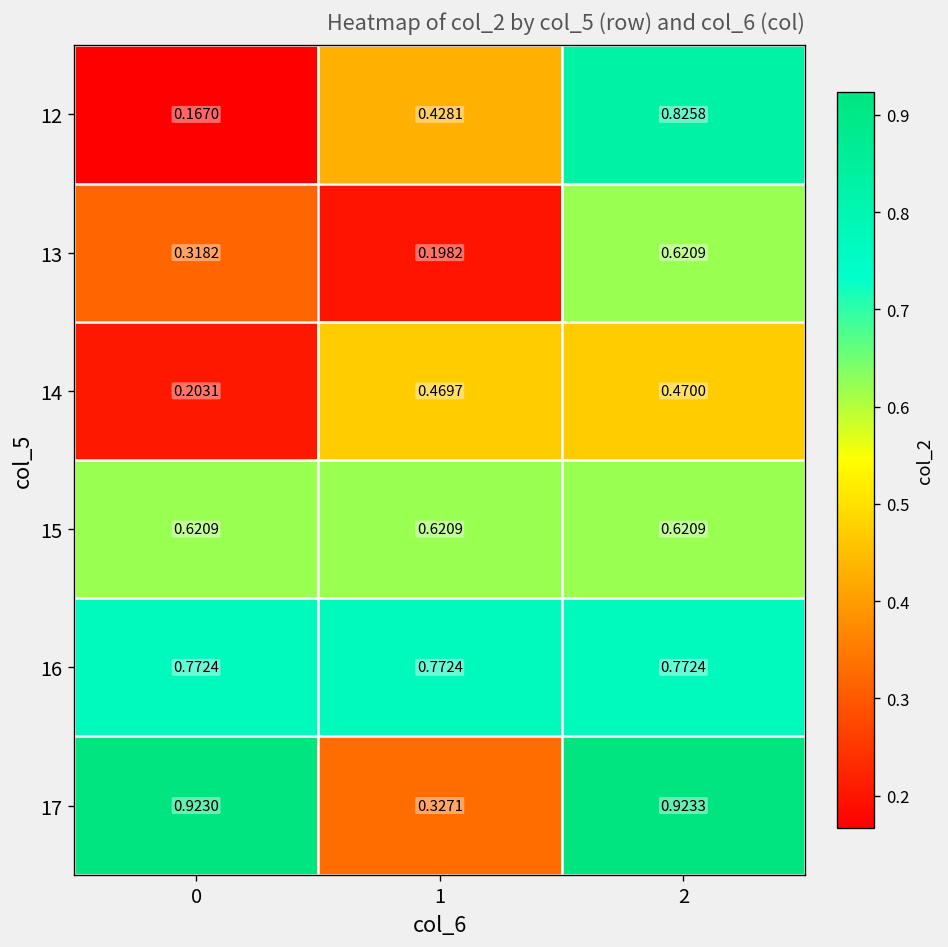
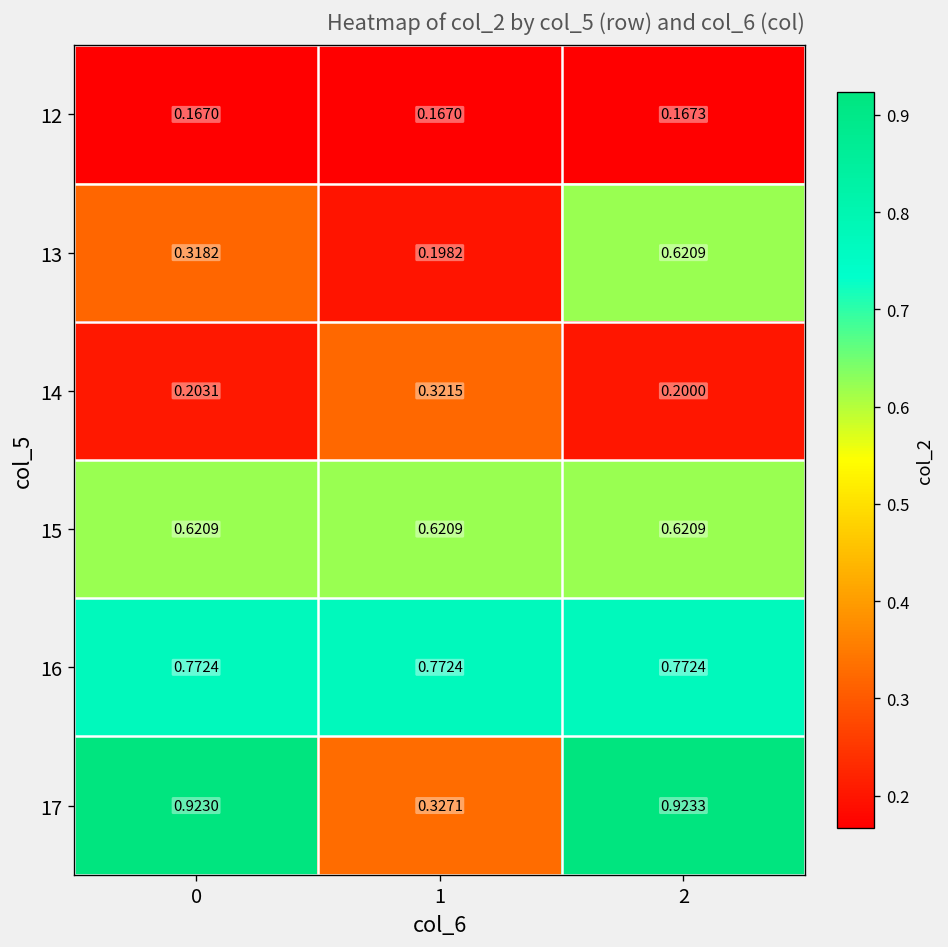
12, 1: 0.4281 -> 0.1670
12, 2: 0.8258 -> 0.1673
14, 1: 0.4697 -> 0.3215
14, 2: 0.4700 -> 0.2000
